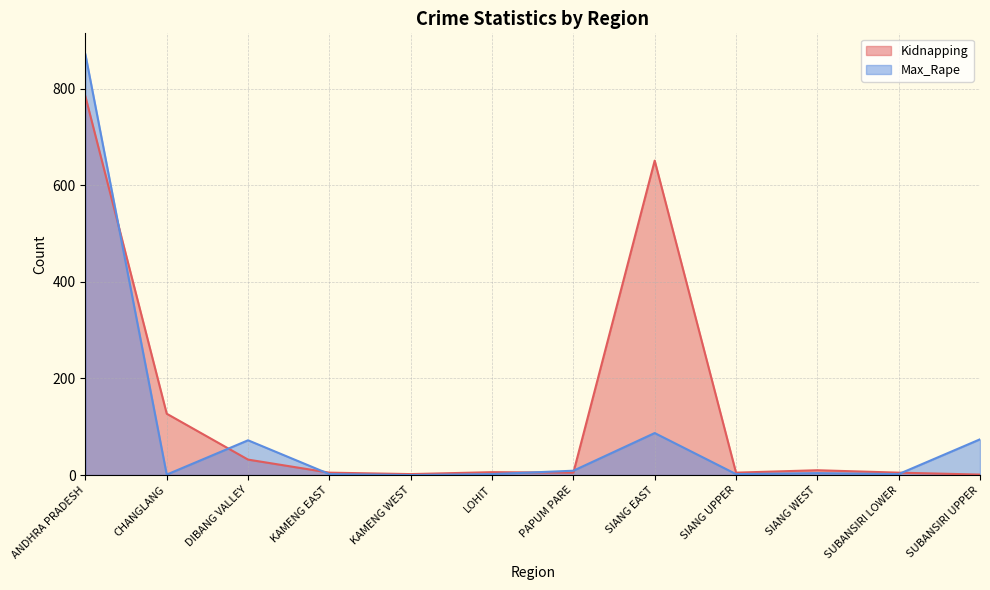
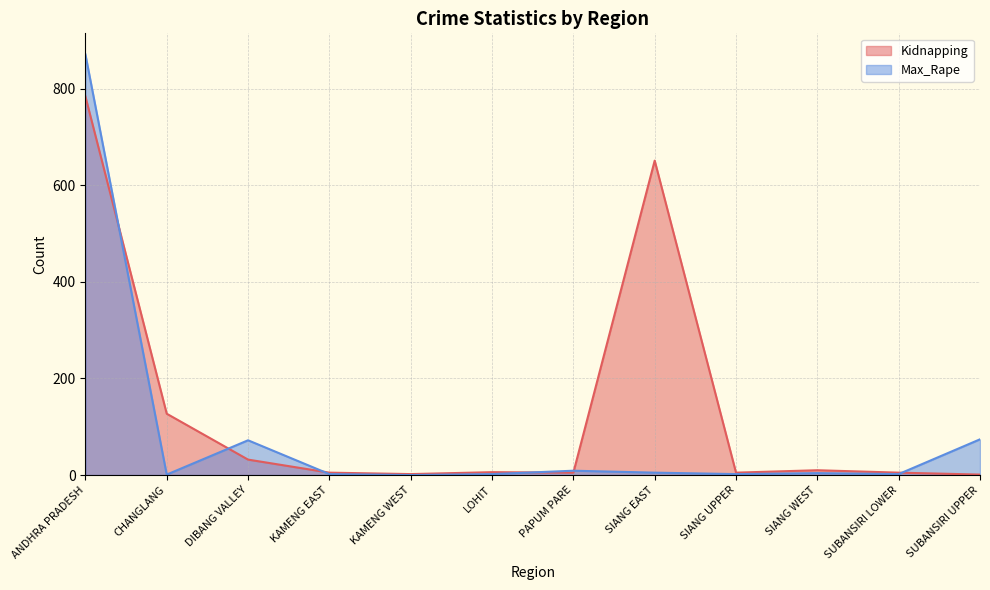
Max_Rape, SIANG EAST: 90 -> 10
